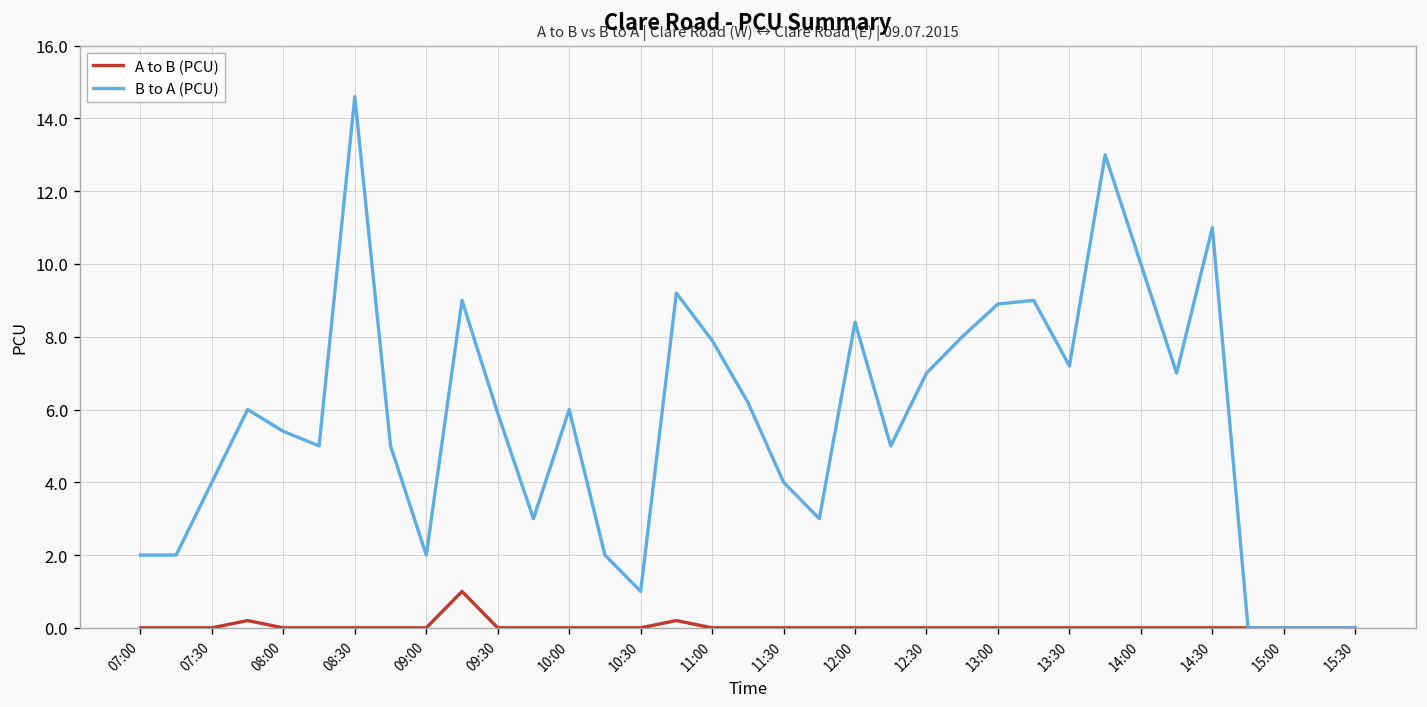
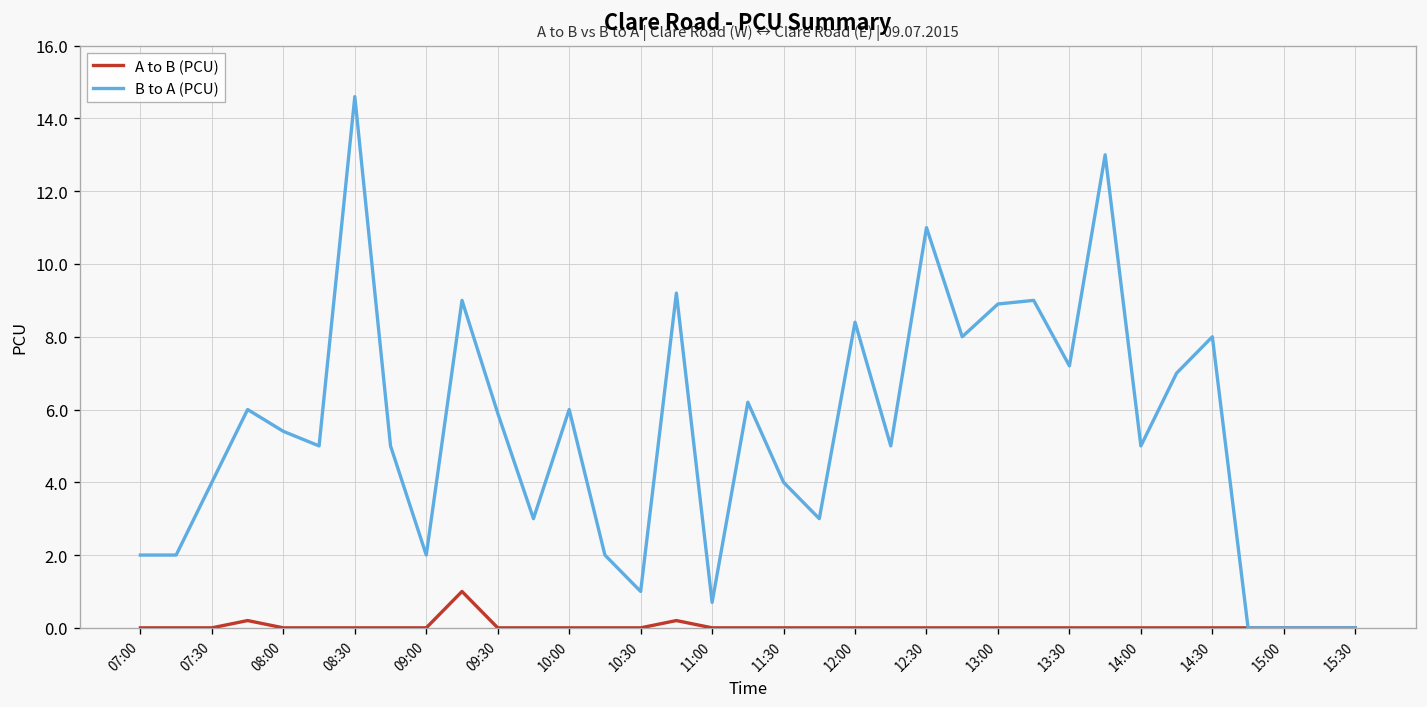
B to A (PCU), 11:00: 7.9 -> 0.7
B to A (PCU), 12:30: 7 -> 11
B to A (PCU), 14:00: 10 -> 5
B to A (PCU), 14:30: 11 -> 8
